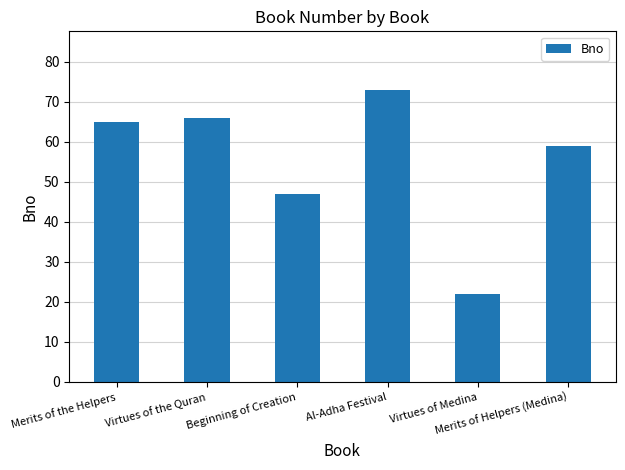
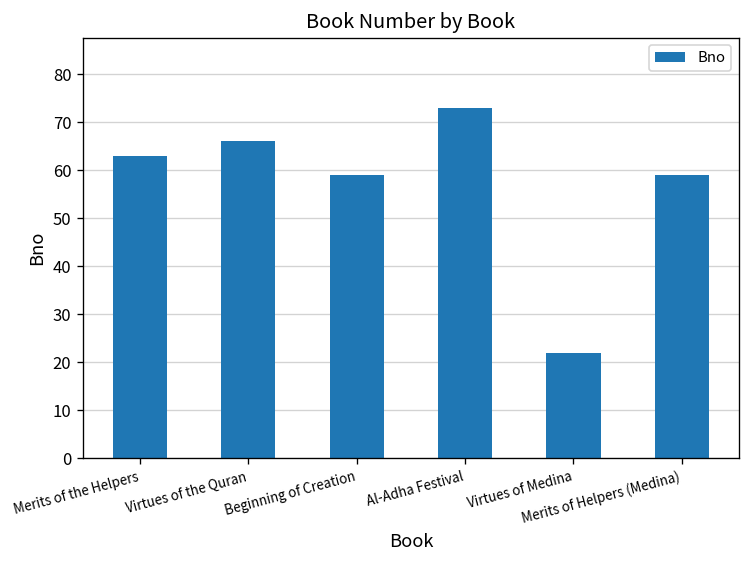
Merits of the Helpers: 65 -> 63
Beginning of Creation: 47 -> 59
